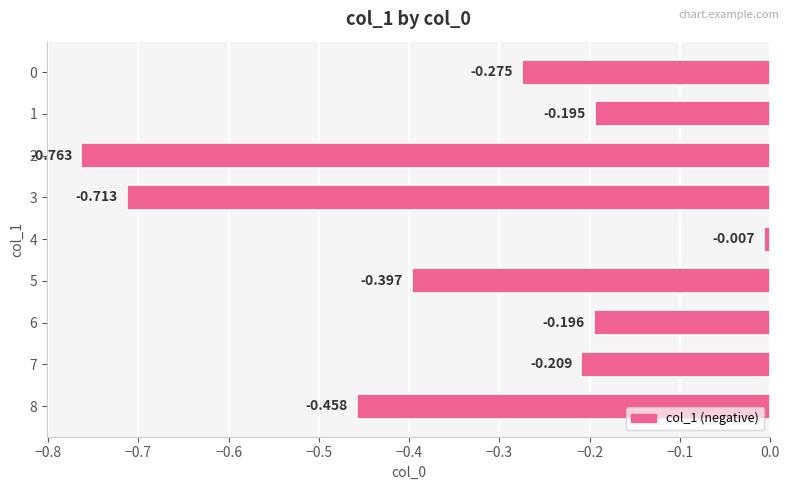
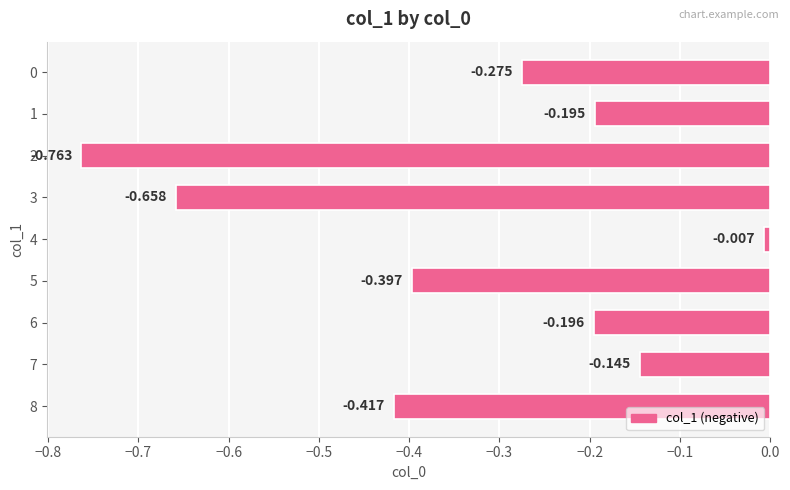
3: -0.713 -> -0.658
7: -0.209 -> -0.145
8: -0.458 -> -0.417
